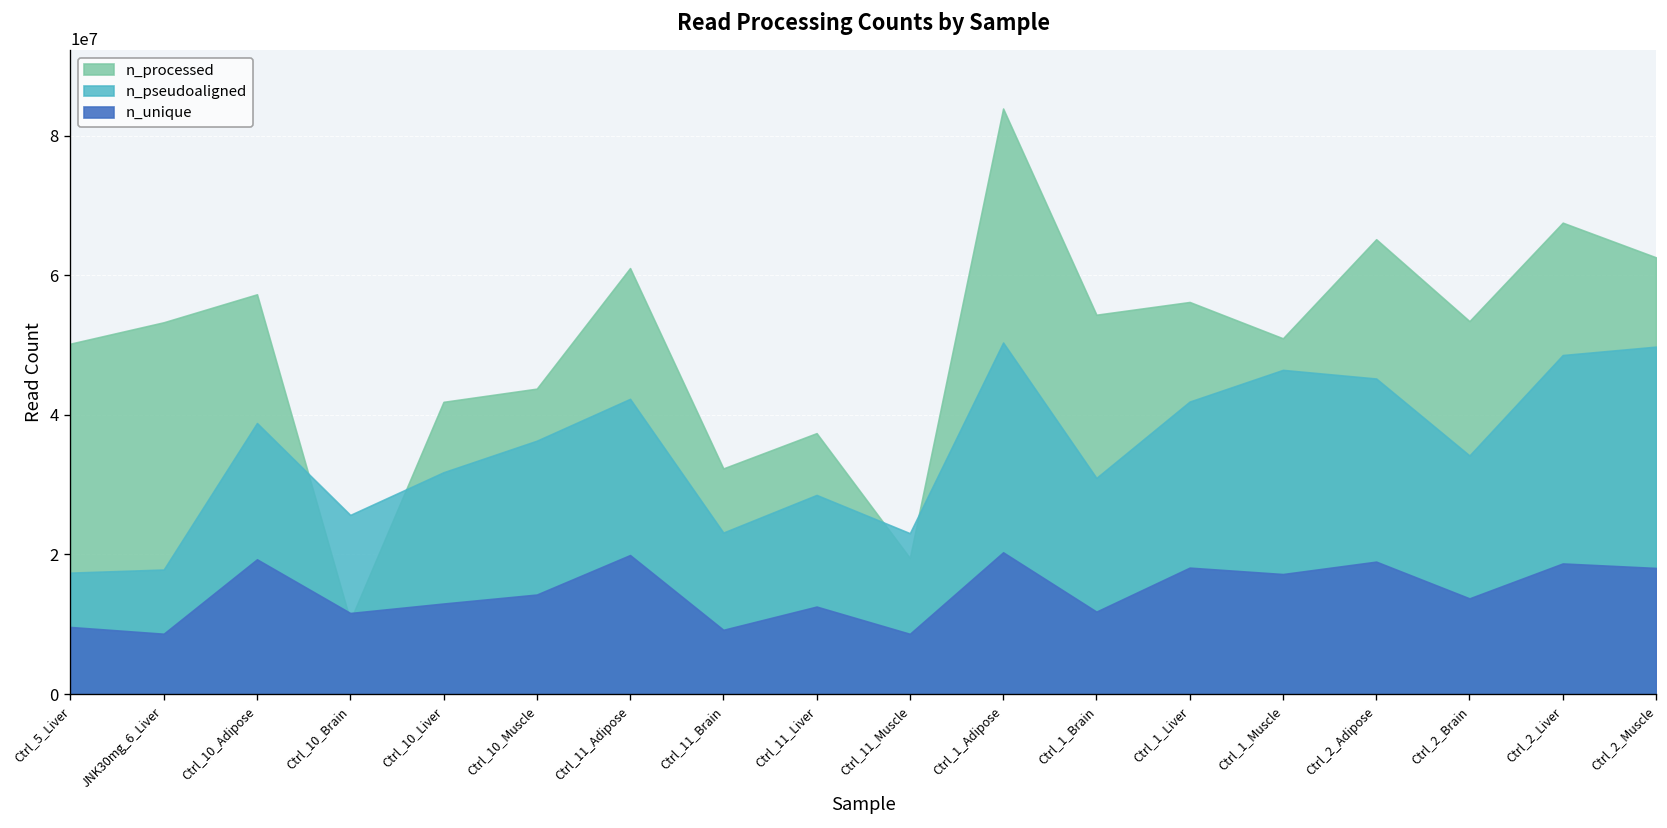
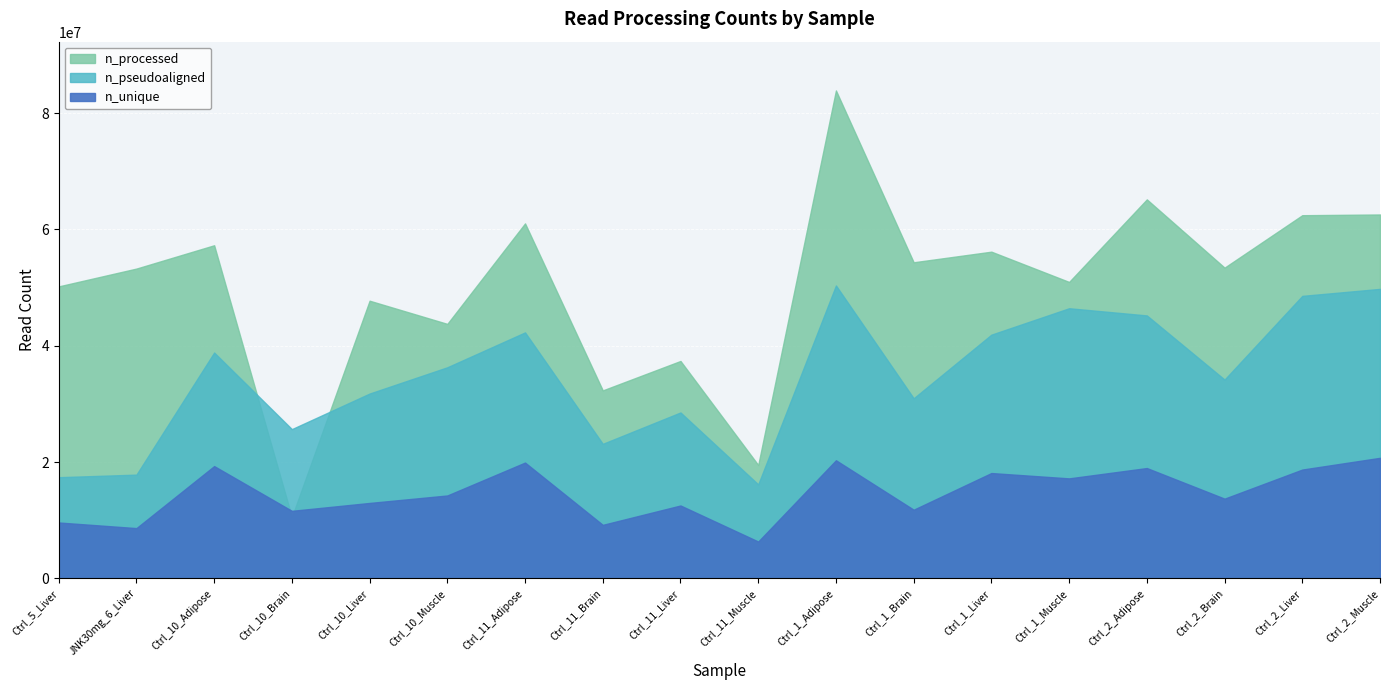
n_processed, Ctrl_10_Liver: 42000000 -> 48000000
n_pseudoaligned, Ctrl_11_Muscle: 23000000 -> 16000000
n_unique, Ctrl_11_Muscle: 9000000 -> 6000000
n_processed, Ctrl_2_Liver: 68000000 -> 62000000
n_unique, Ctrl_2_Muscle: 18000000 -> 21000000
